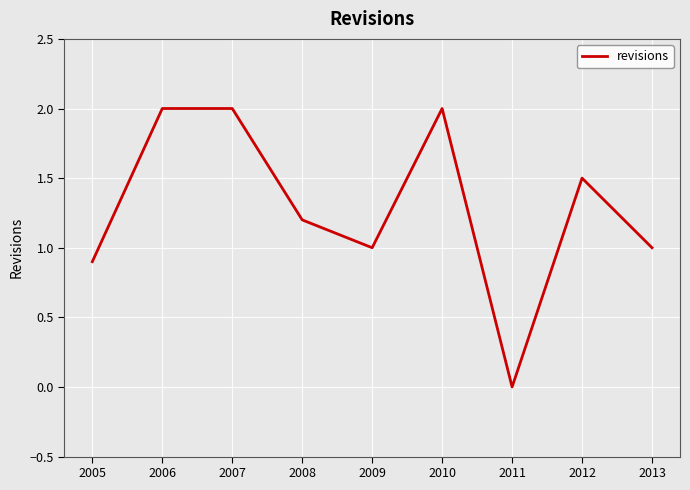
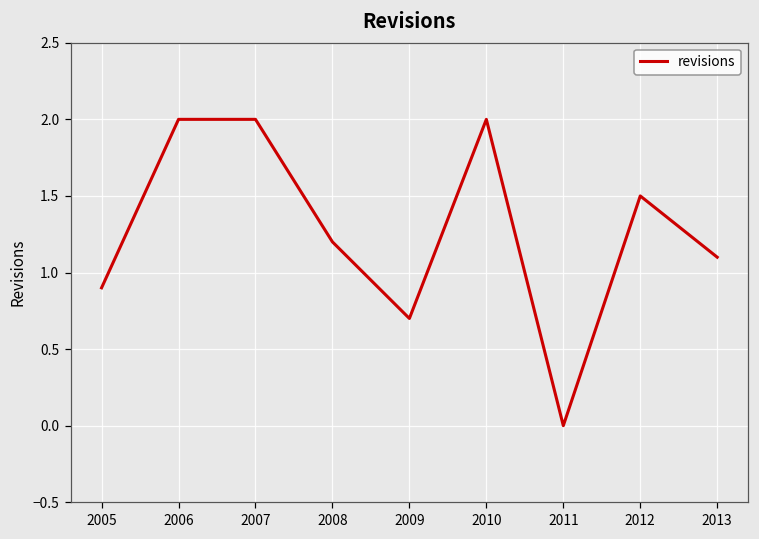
2009: 1.0 -> 0.7
2013: 1.0 -> 1.1
